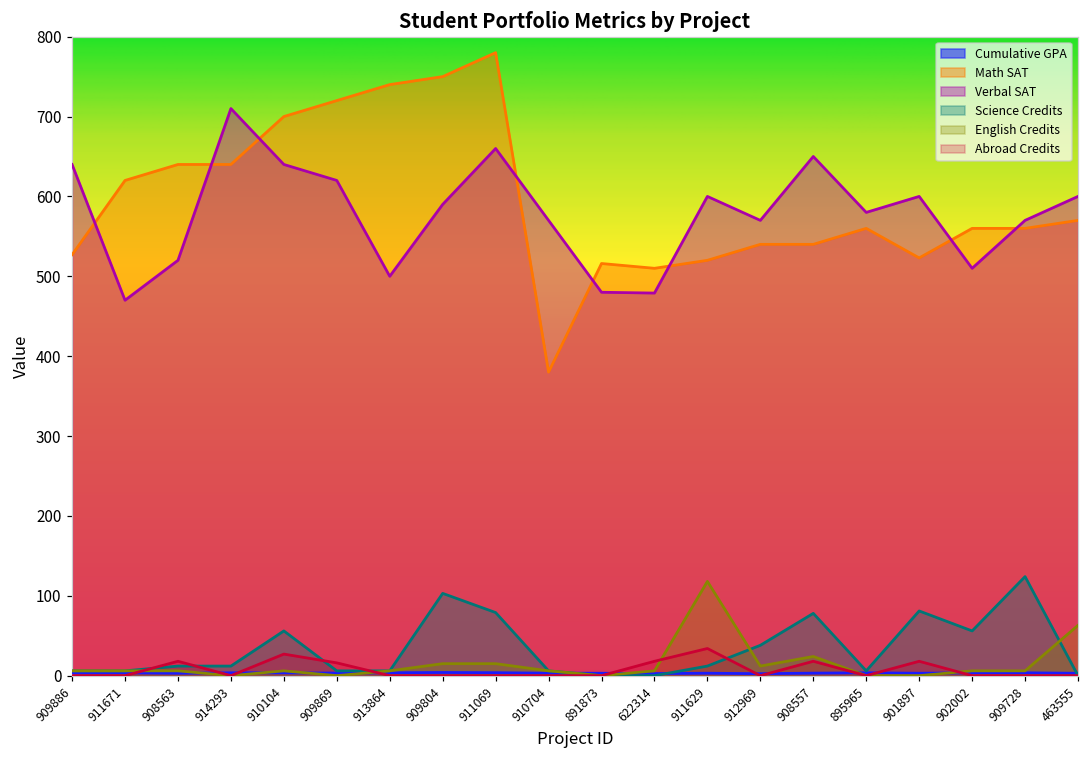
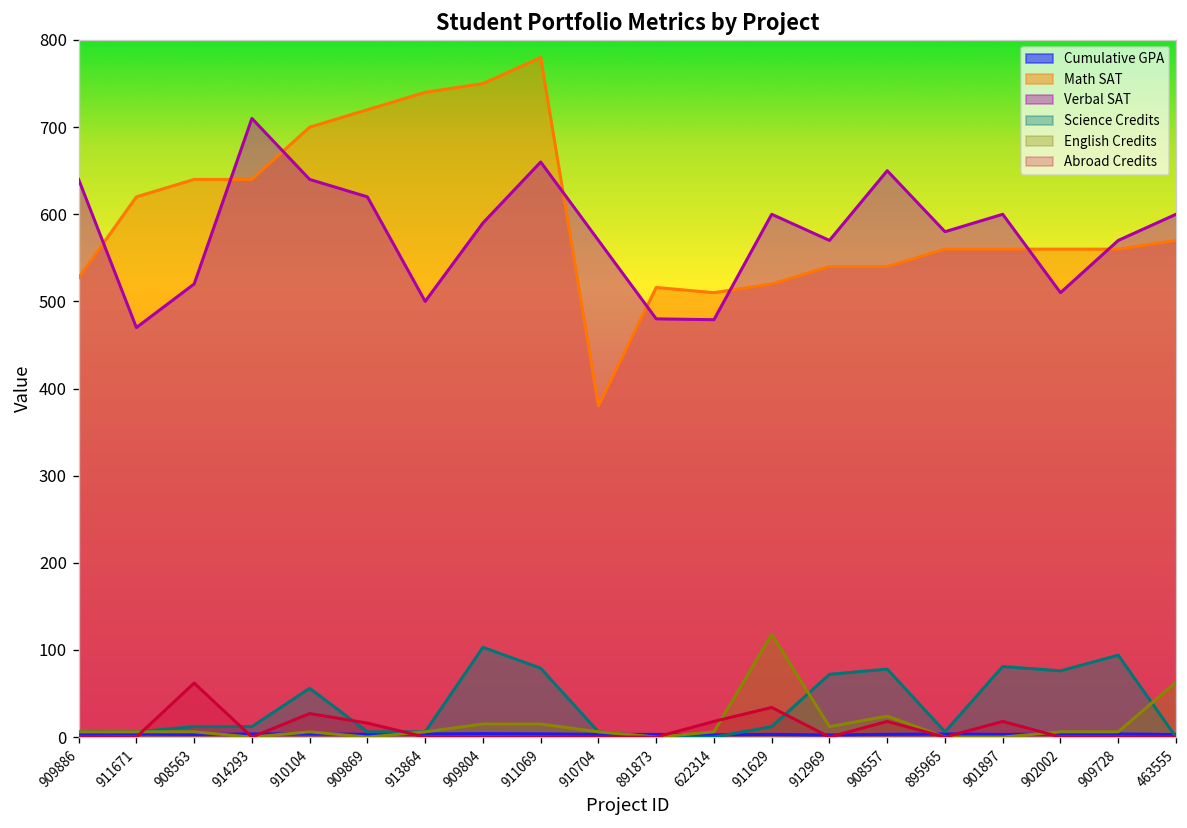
Abroad Credits, 908563: 20 -> 60
Science Credits, 912969: 40 -> 70
Math SAT, 901897: 520 -> 560
Science Credits, 902002: 60 -> 80
Science Credits, 909728: 120 -> 90
